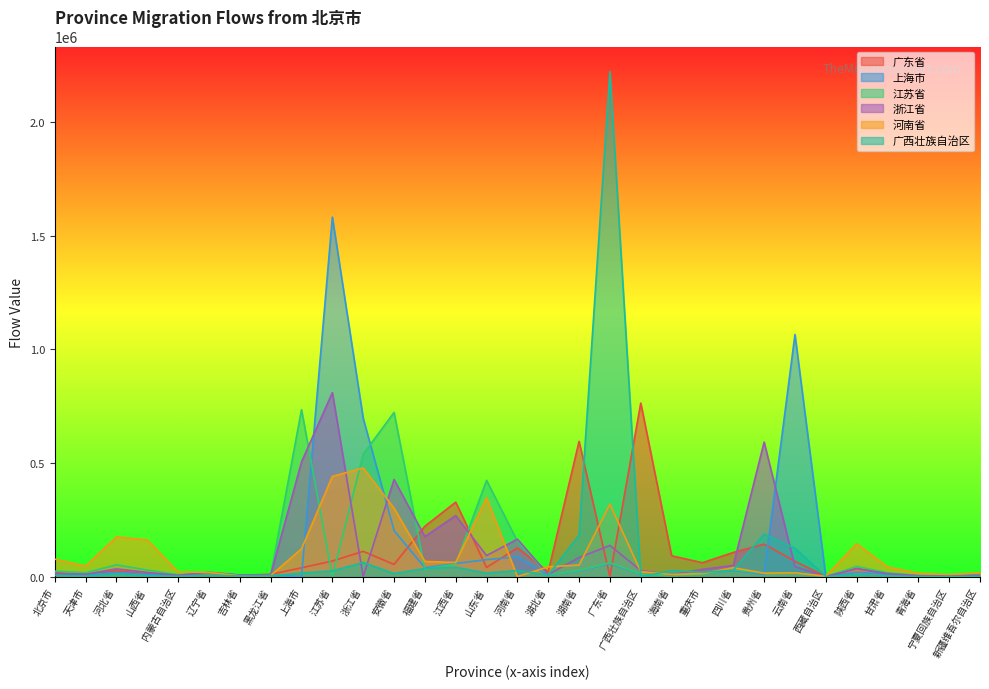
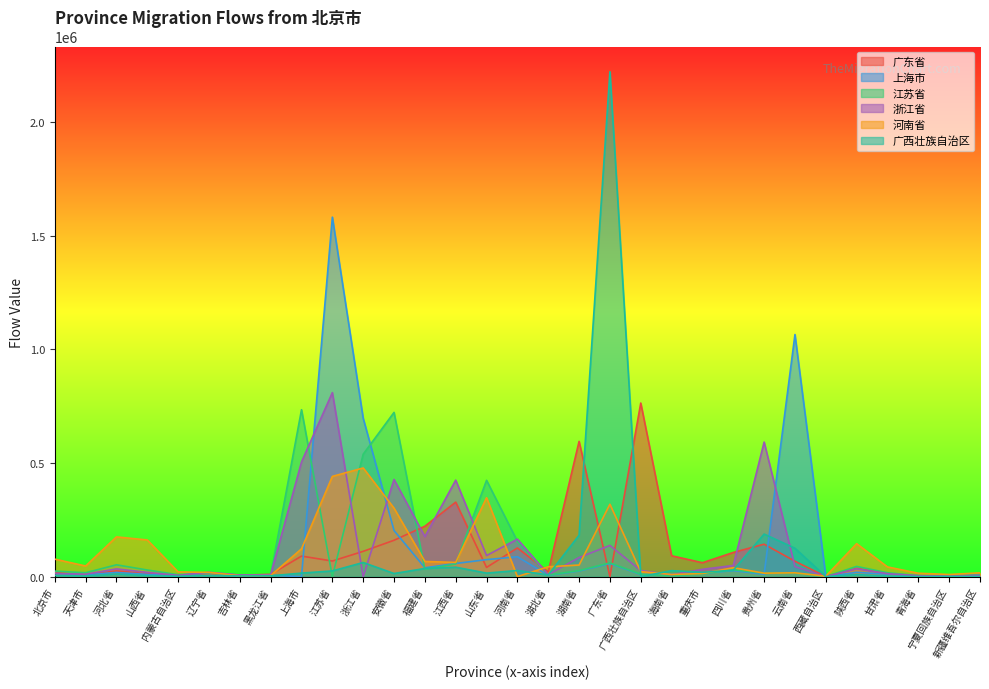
广东省, 上海市: 40000 -> 90000
广东省, 安徽省: 50000 -> 160000
浙江省, 江西省: 270000 -> 420000
